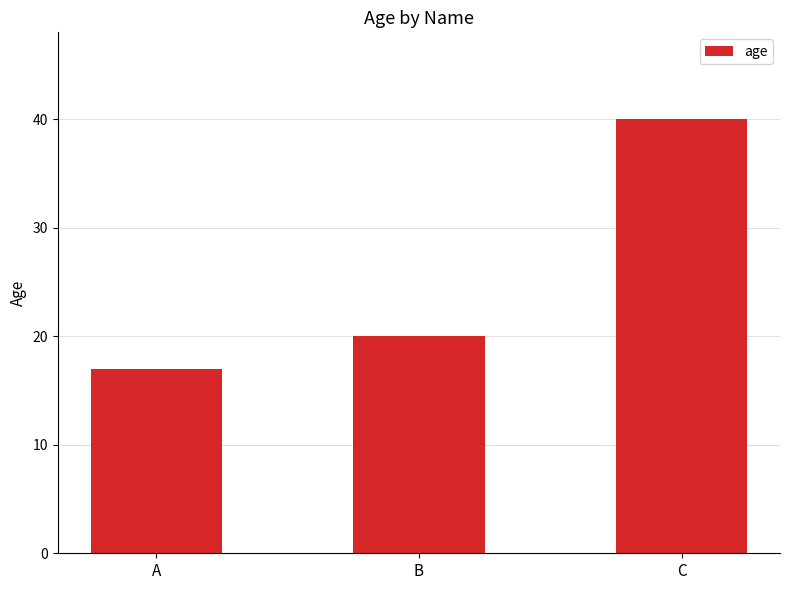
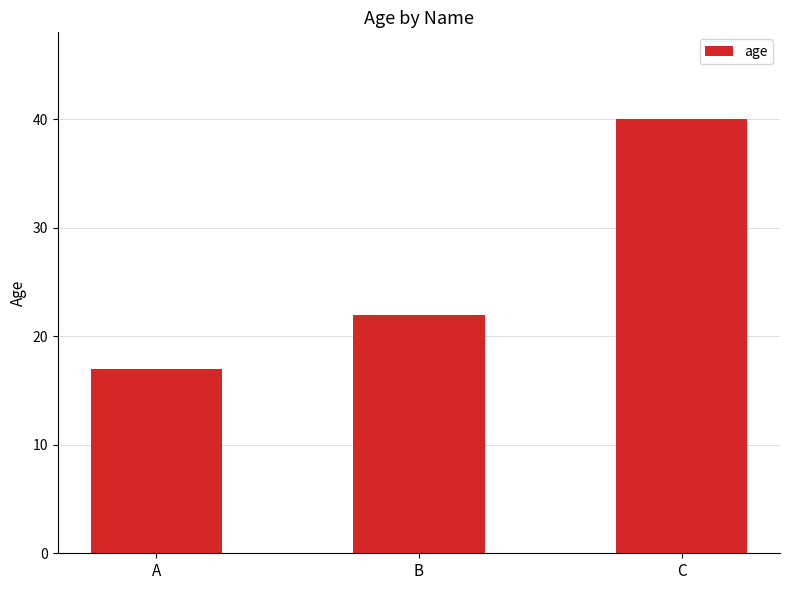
B: 20 -> 22
